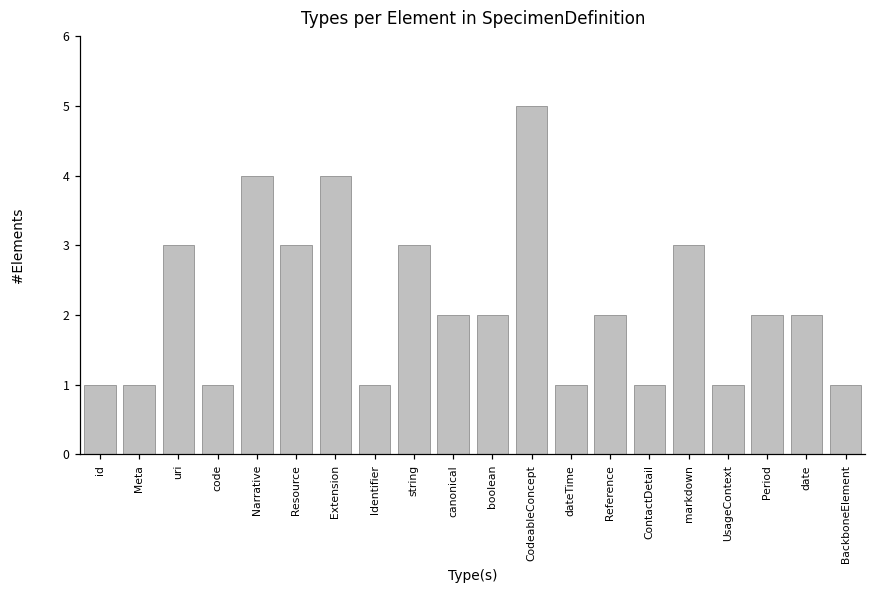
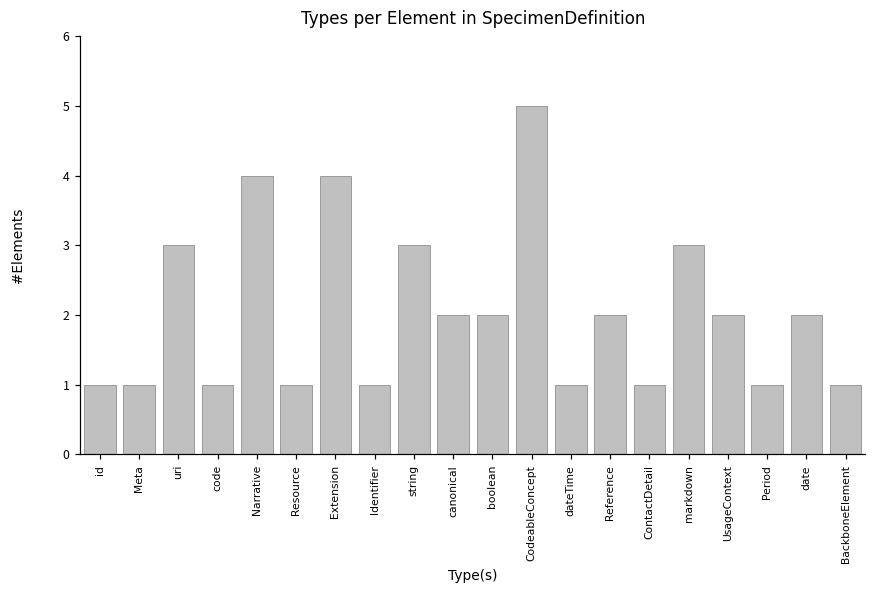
Resource: 3 -> 1
UsageContext: 1 -> 2
Period: 2 -> 1
